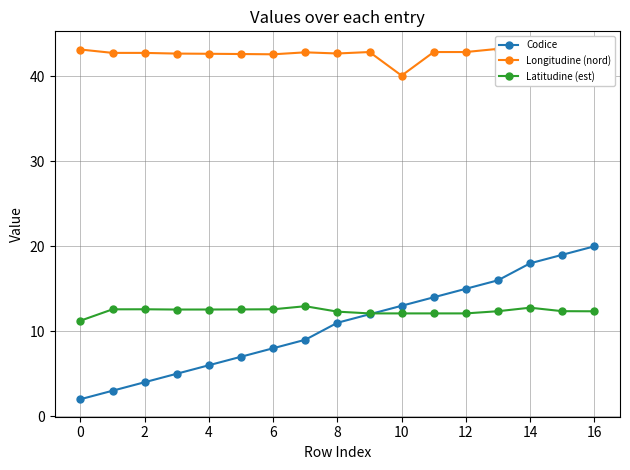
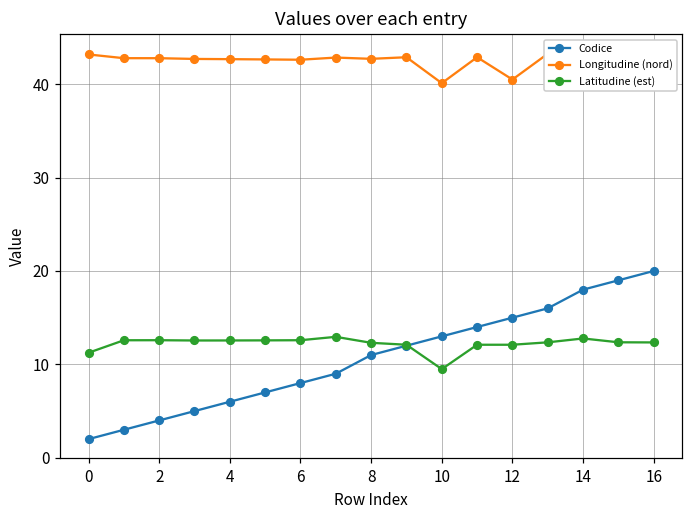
Latitudine (est), 10: 12 -> 9
Longitudine (nord), 12: 43 -> 40
